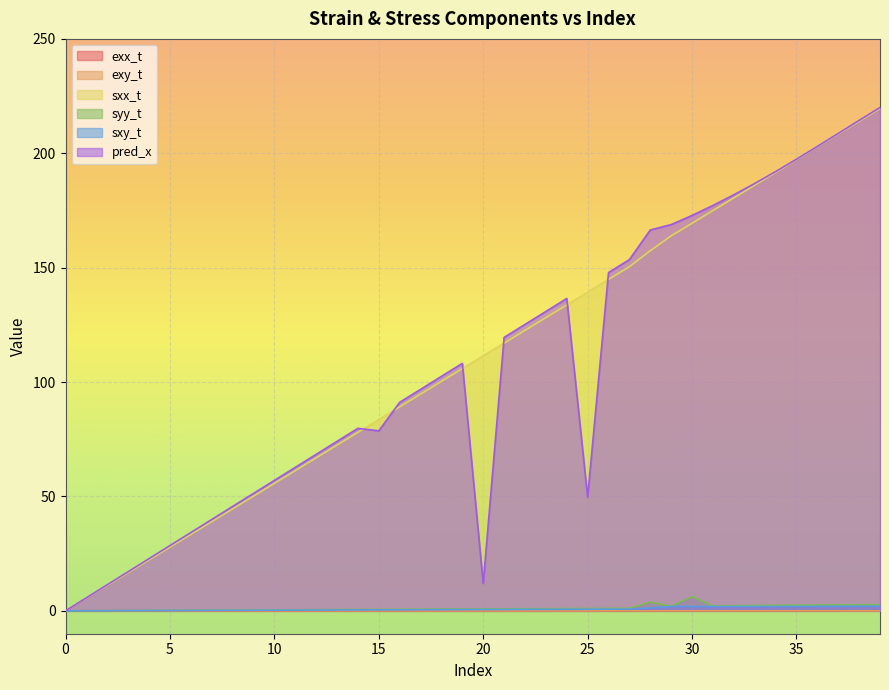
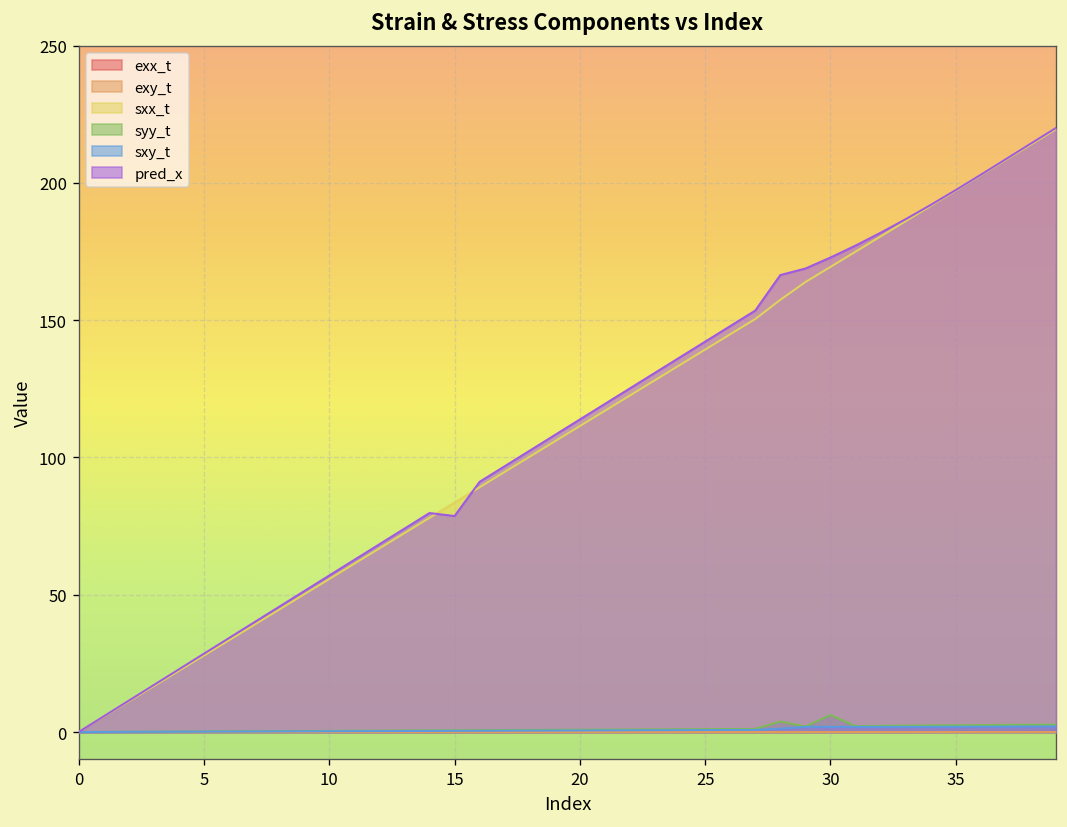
pred_x, 20: 12 -> 114
pred_x, 25: 50 -> 142
